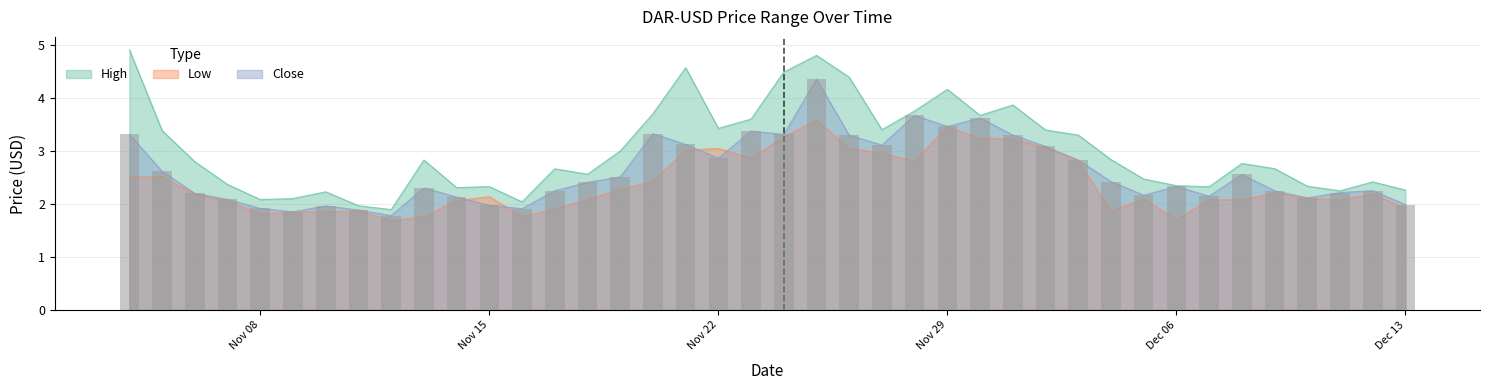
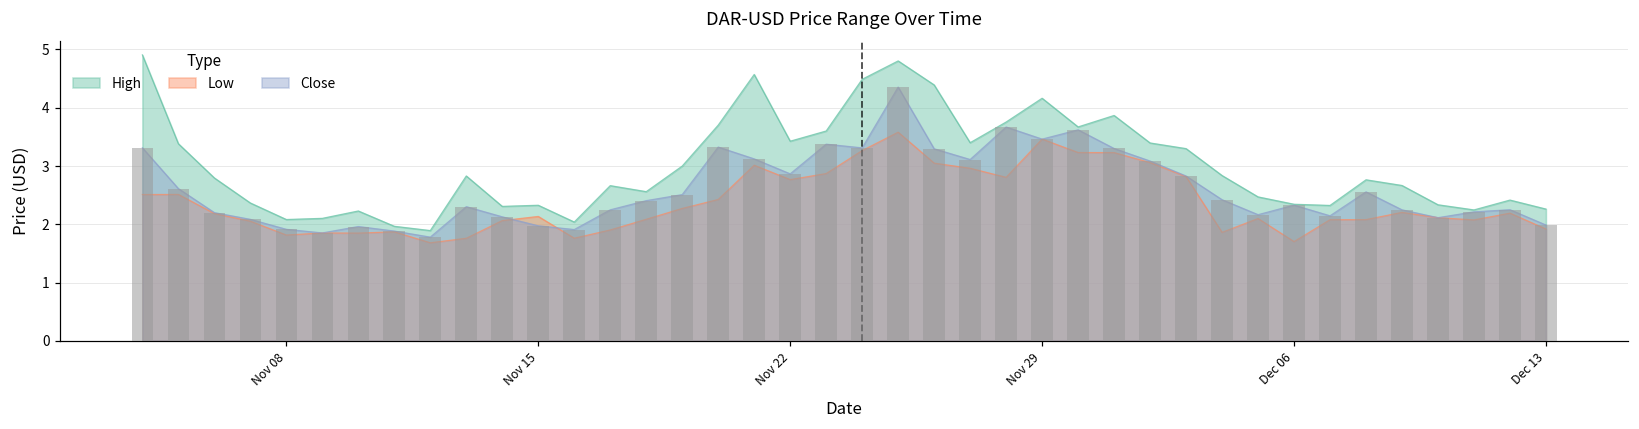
Low, Nov 22: 3.0 -> 2.8
